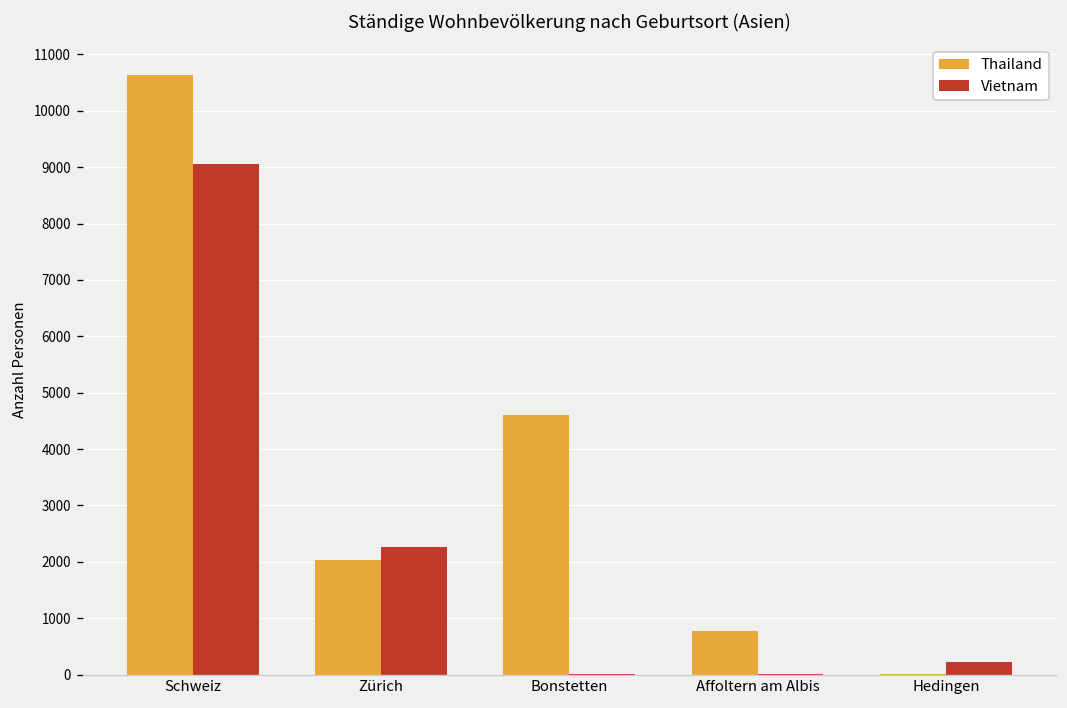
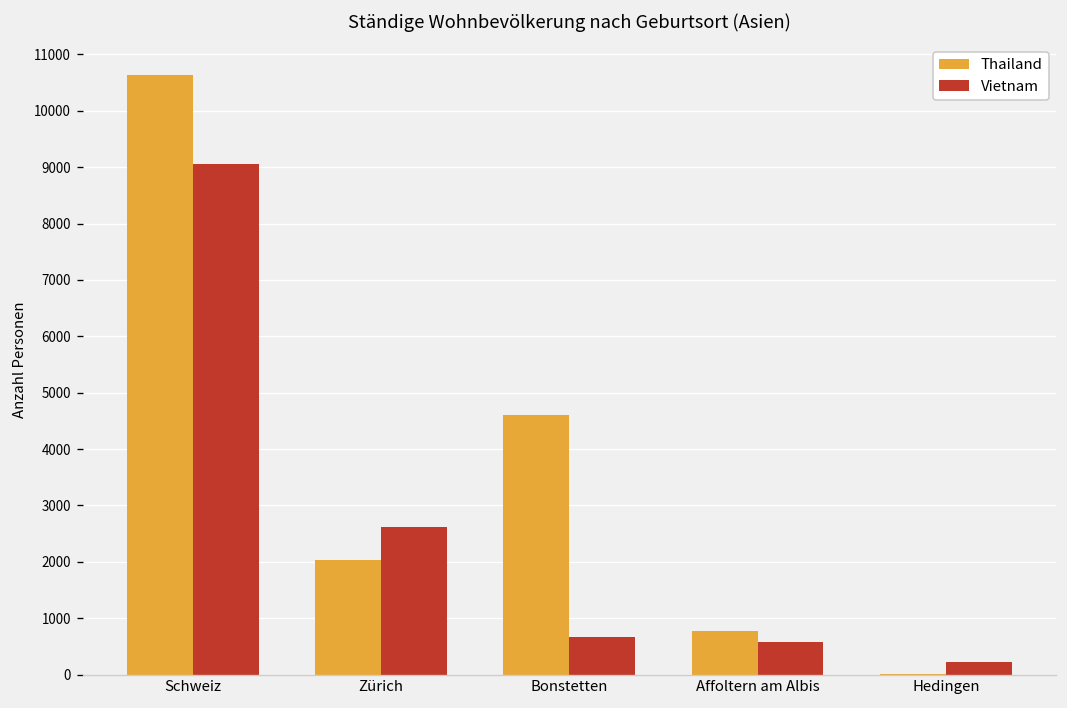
Vietnam, Zürich: 2300 -> 2600
Vietnam, Bonstetten: 0 -> 700
Vietnam, Affoltern am Albis: 0 -> 600
